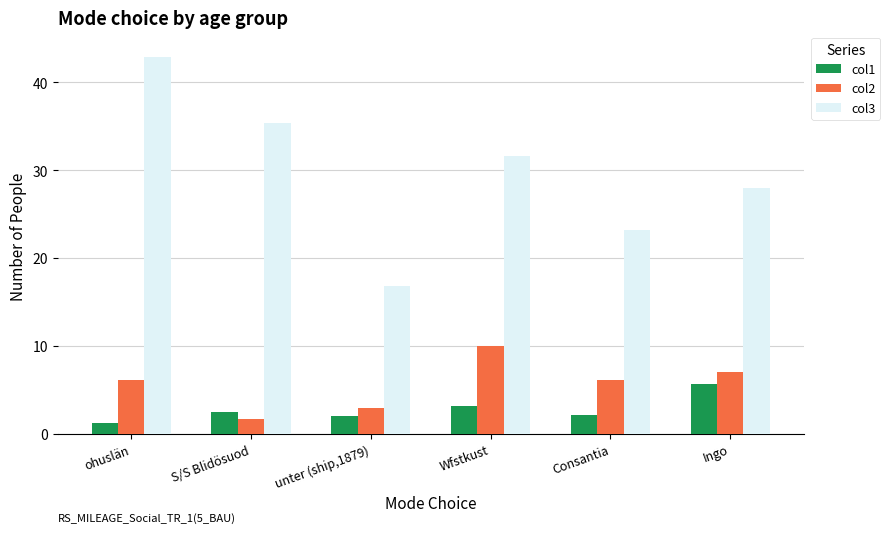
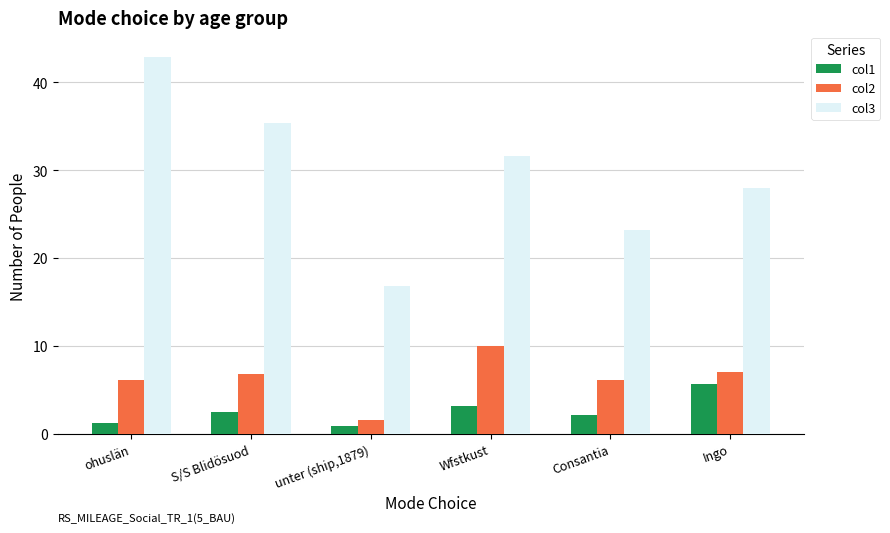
col2, S/S Blidösuod: 2 -> 7
col1, unter (ship,1879): 2 -> 1
col2, unter (ship,1879): 3 -> 2
